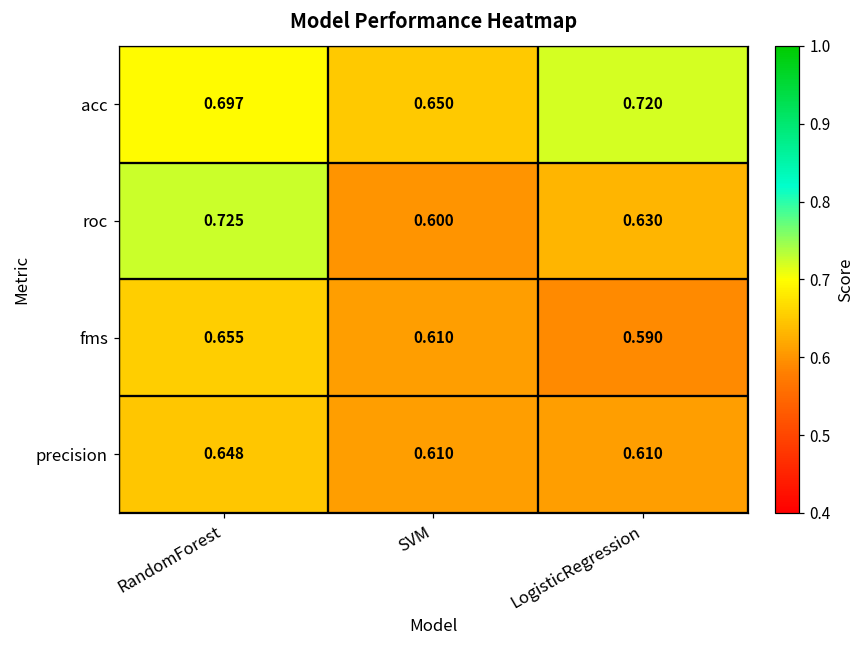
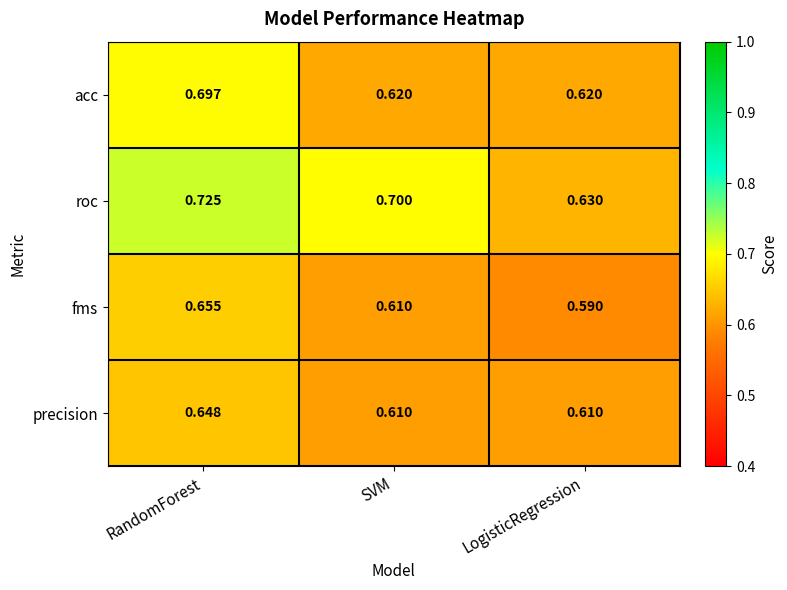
acc, SVM: 0.650 -> 0.620
acc, LogisticRegression: 0.720 -> 0.620
roc, SVM: 0.600 -> 0.700
